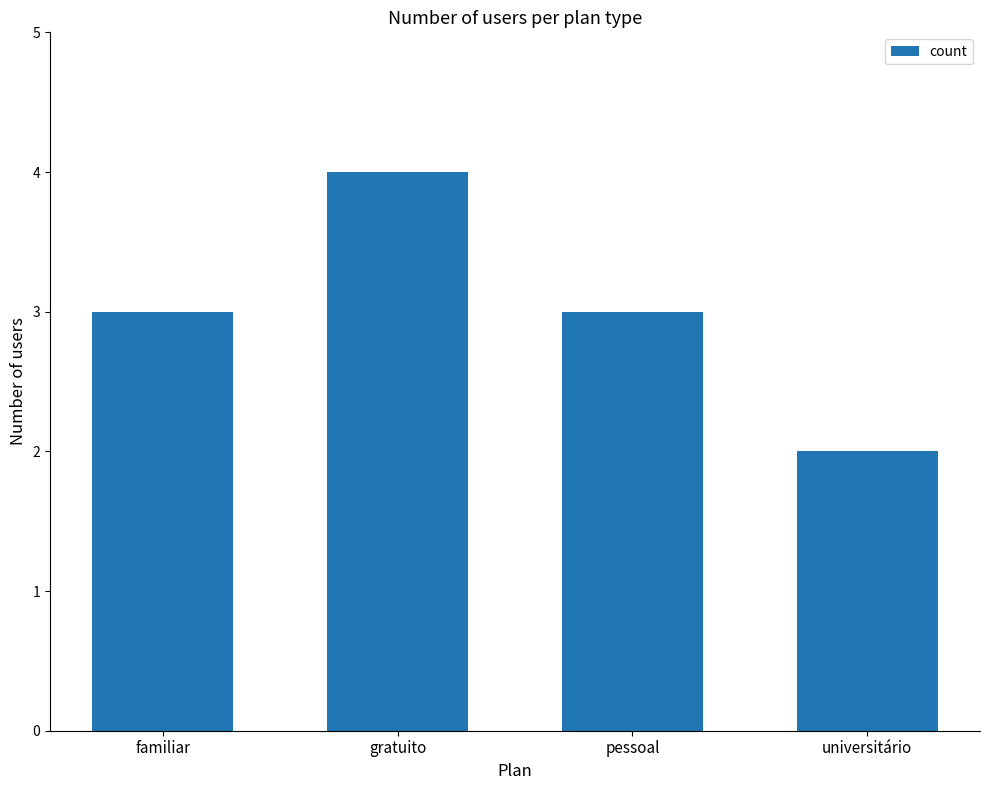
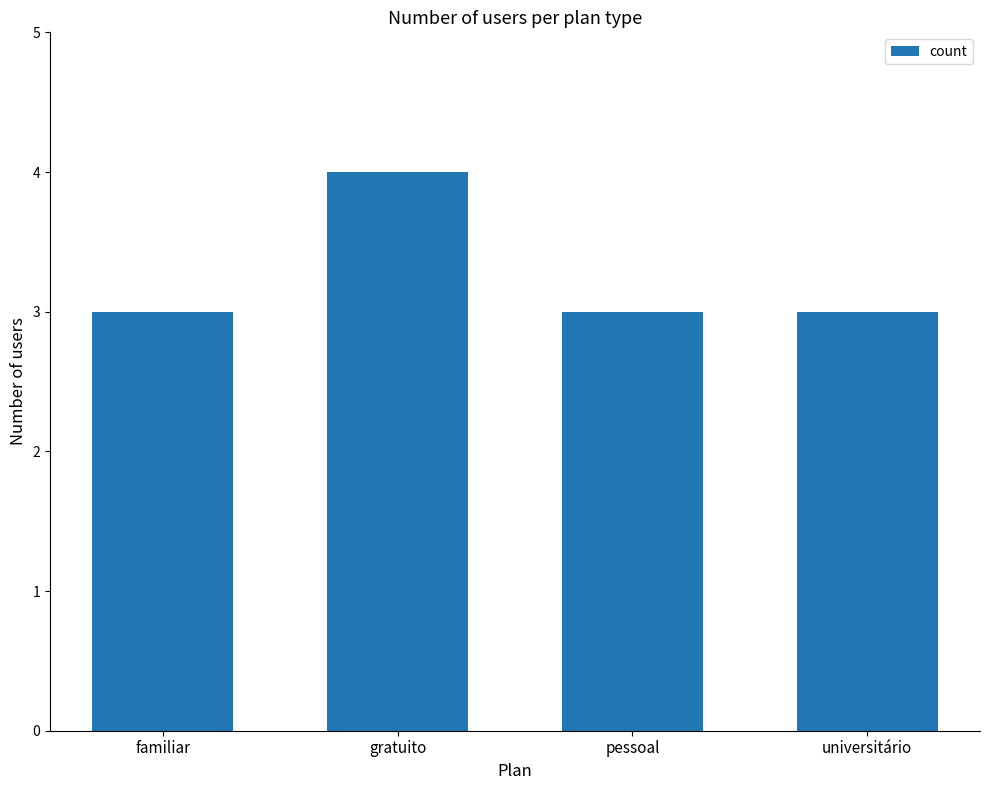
universitário: 2 -> 3
